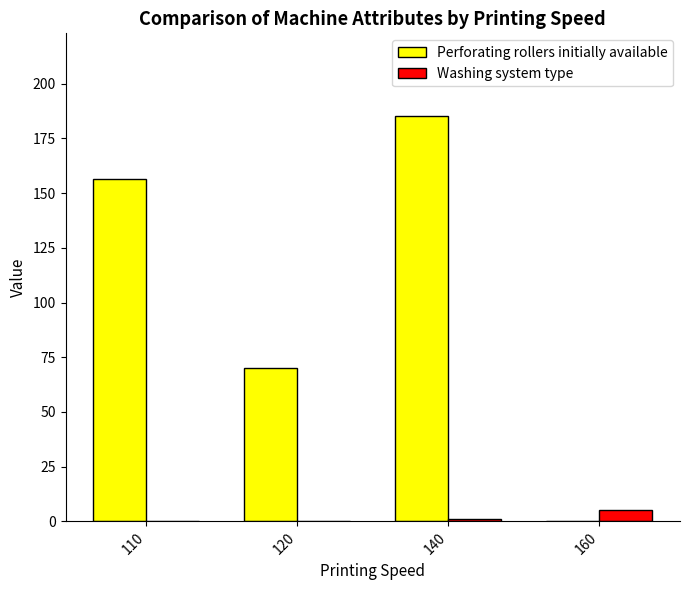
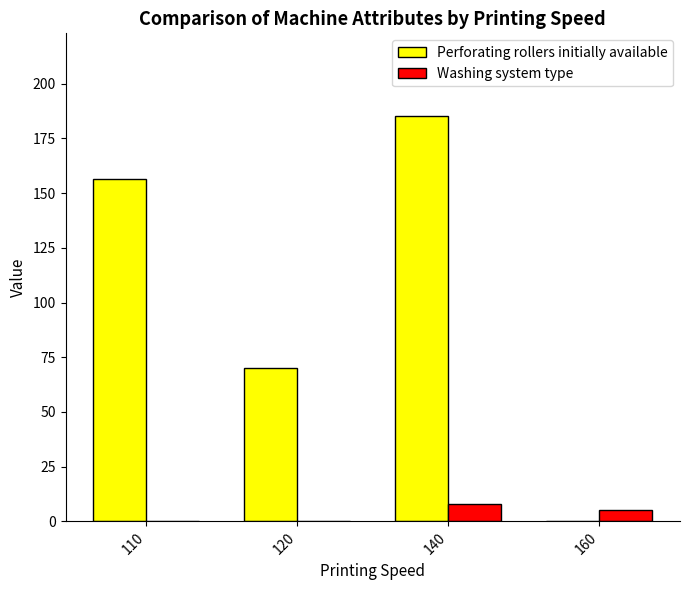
Washing system type, 140: 1 -> 8
